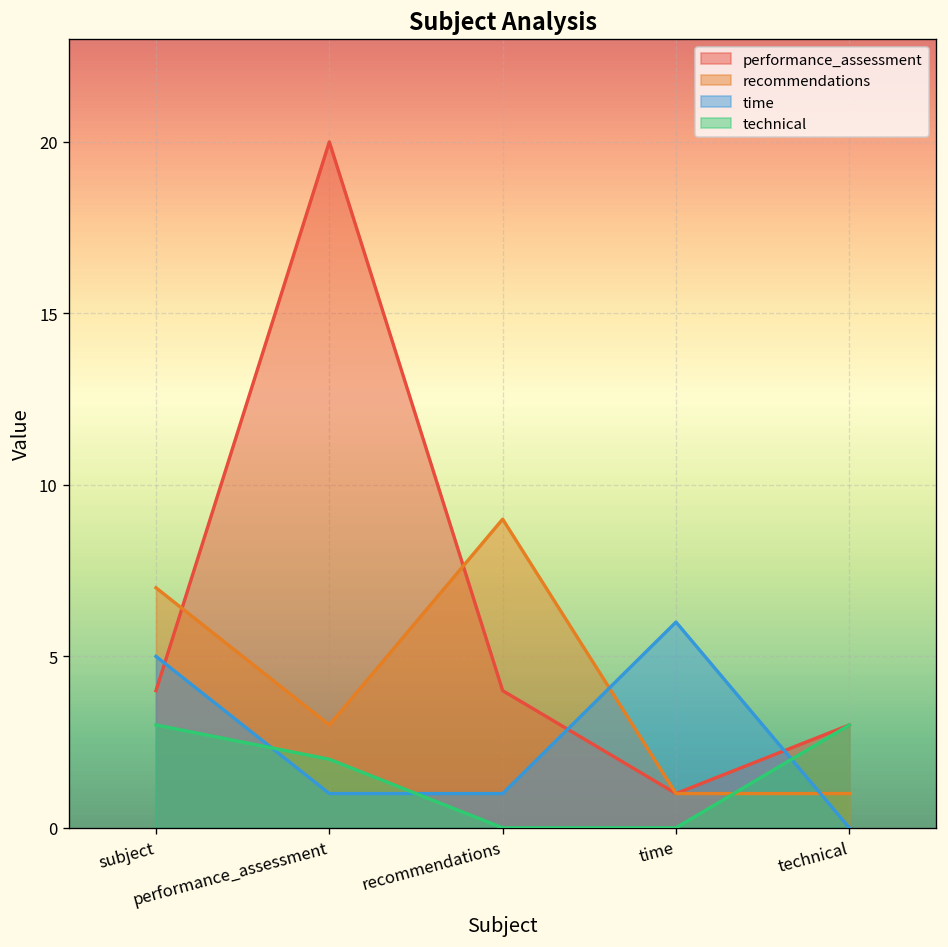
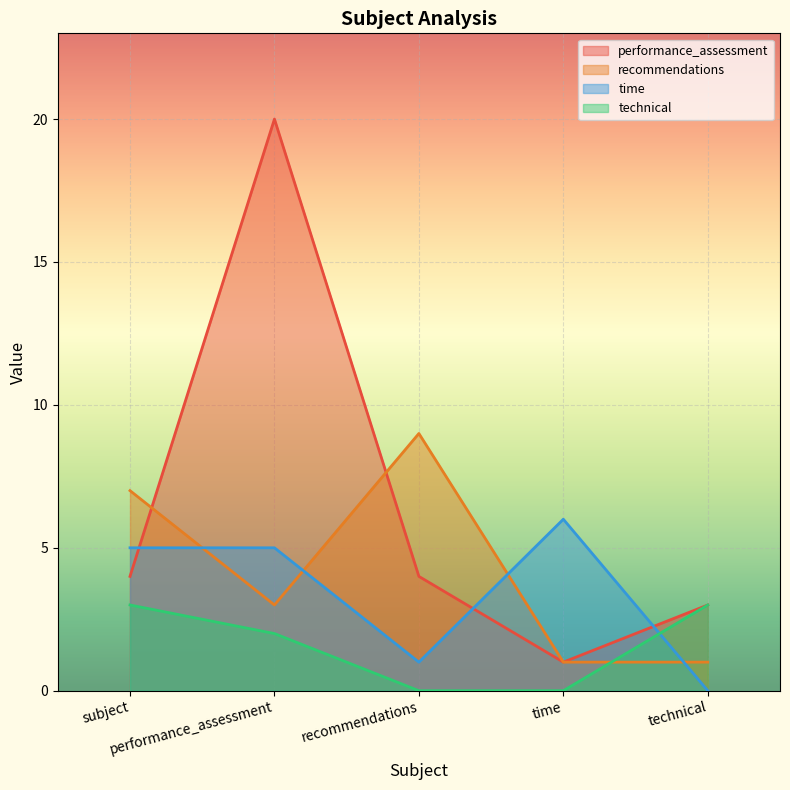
time, performance_assessment: 1 -> 5
